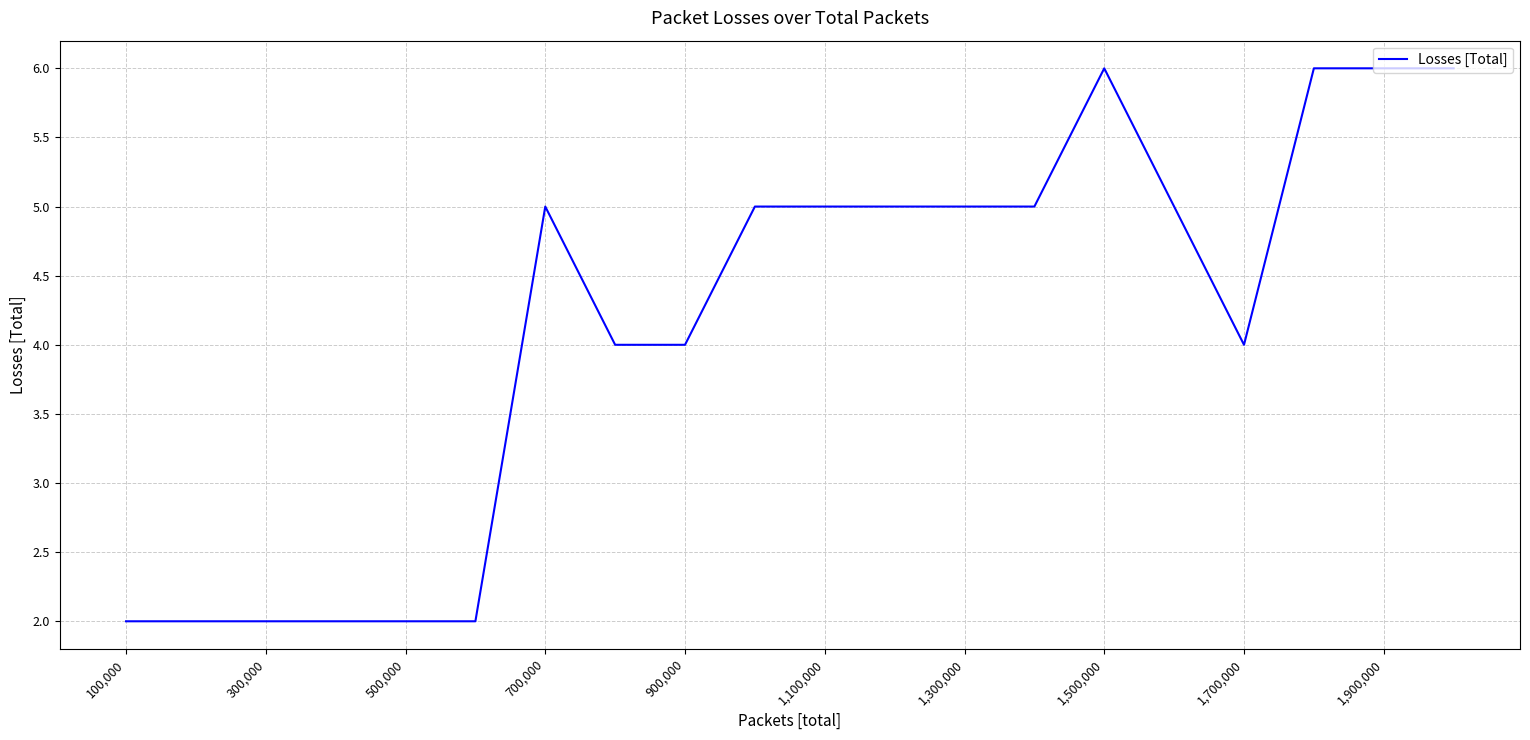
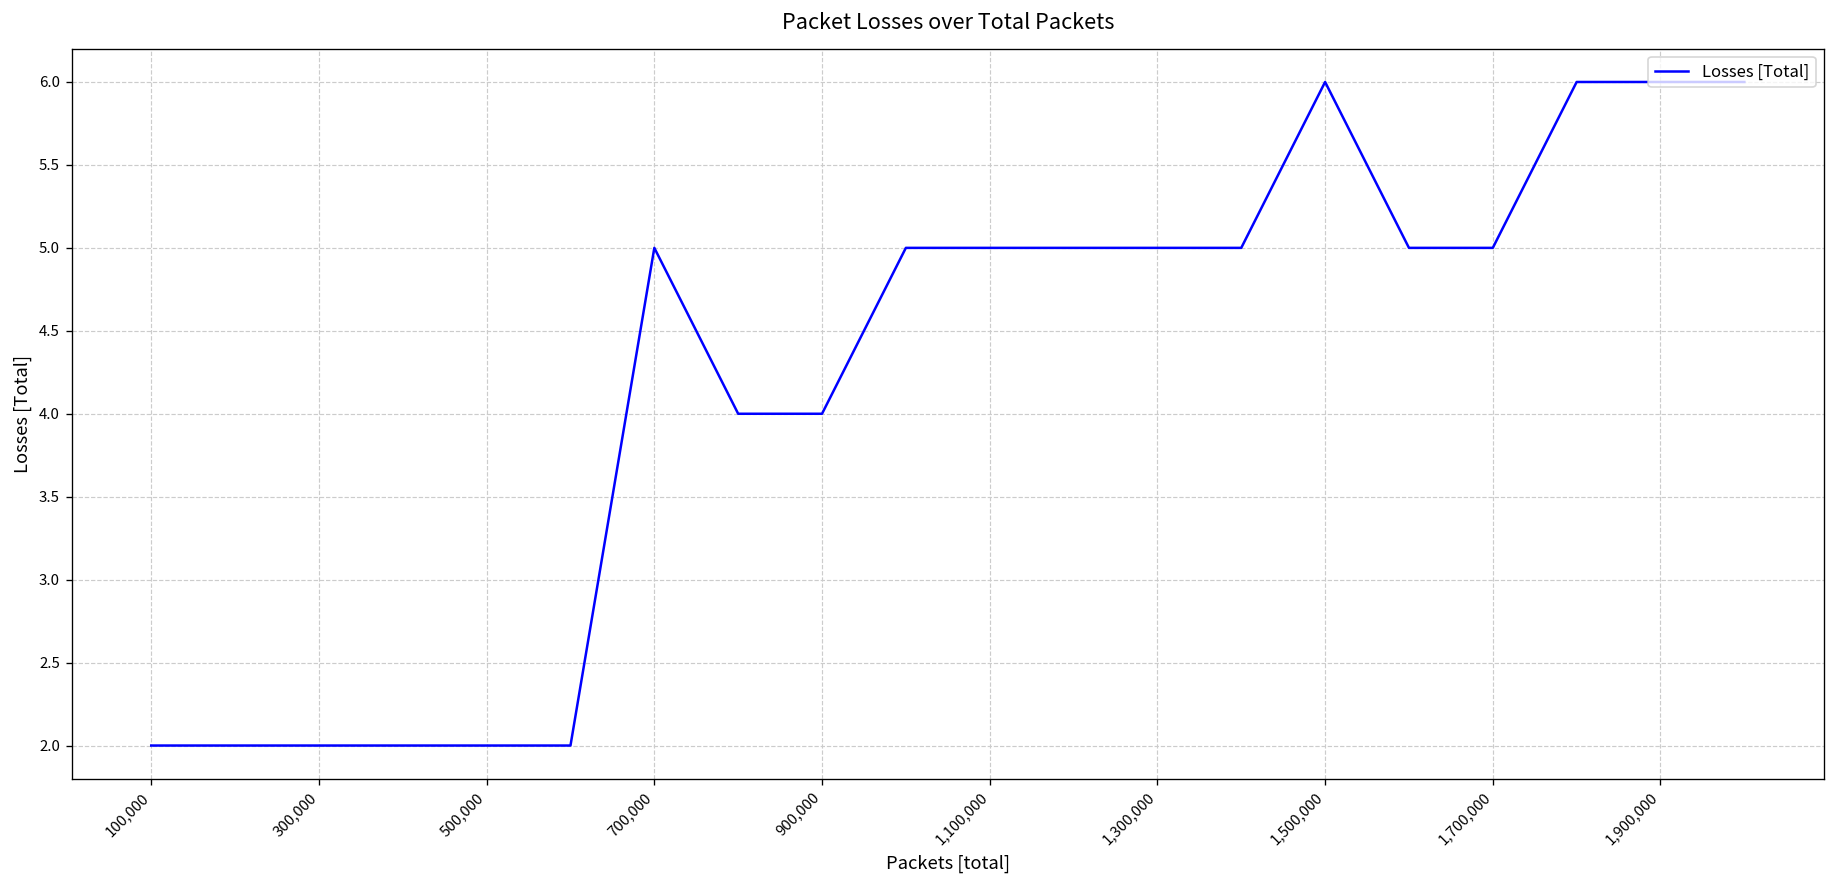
1,700,000: 4 -> 5
